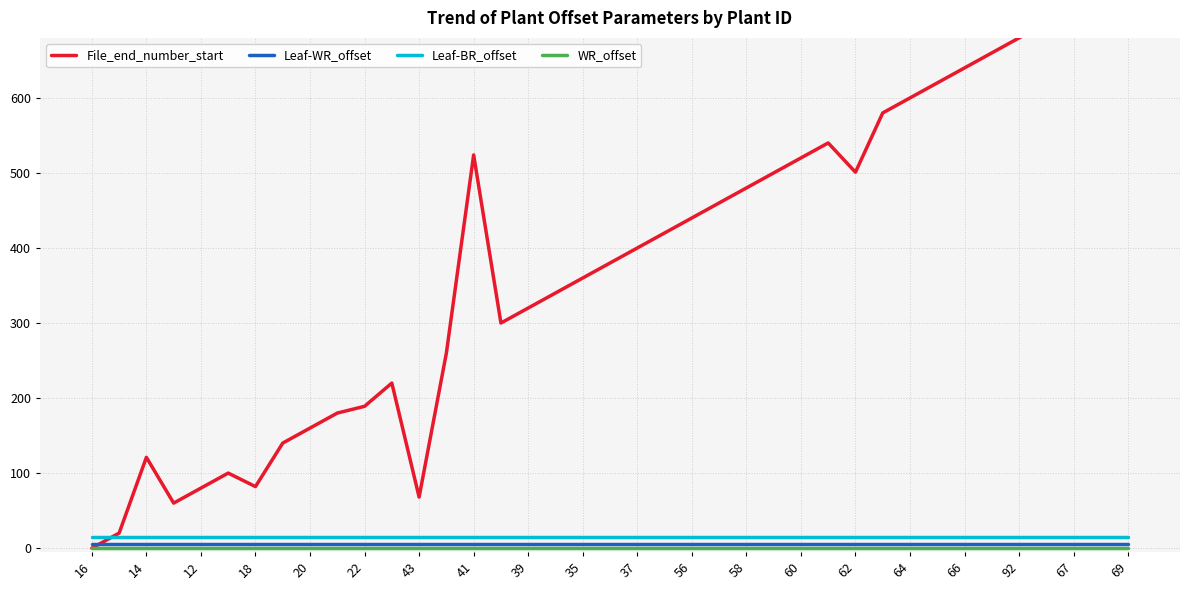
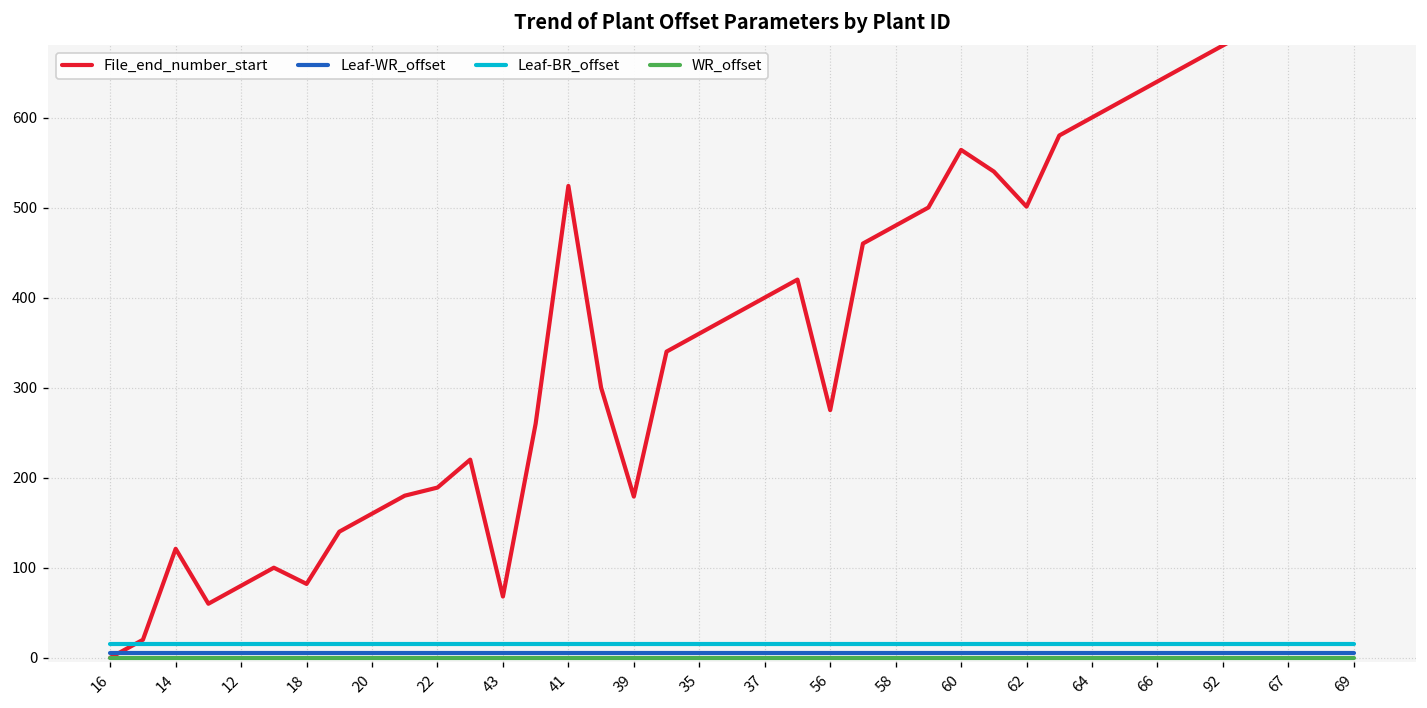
File_end_number_start, 39: 320 -> 180
File_end_number_start, 56: 440 -> 280
File_end_number_start, 60: 520 -> 560
